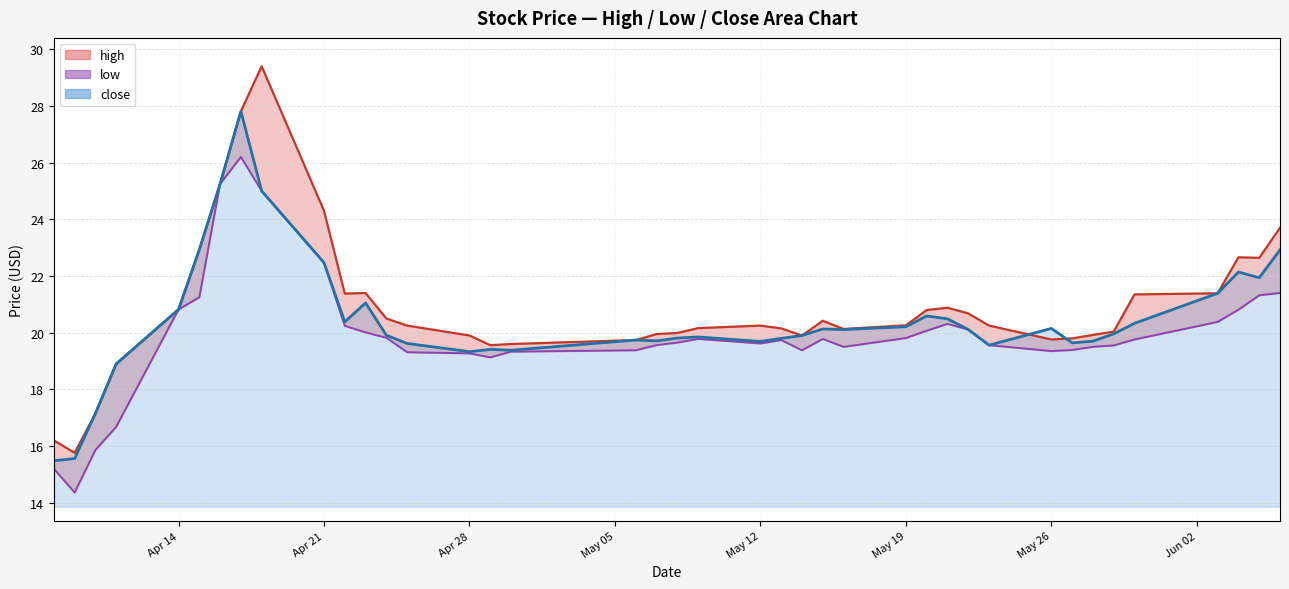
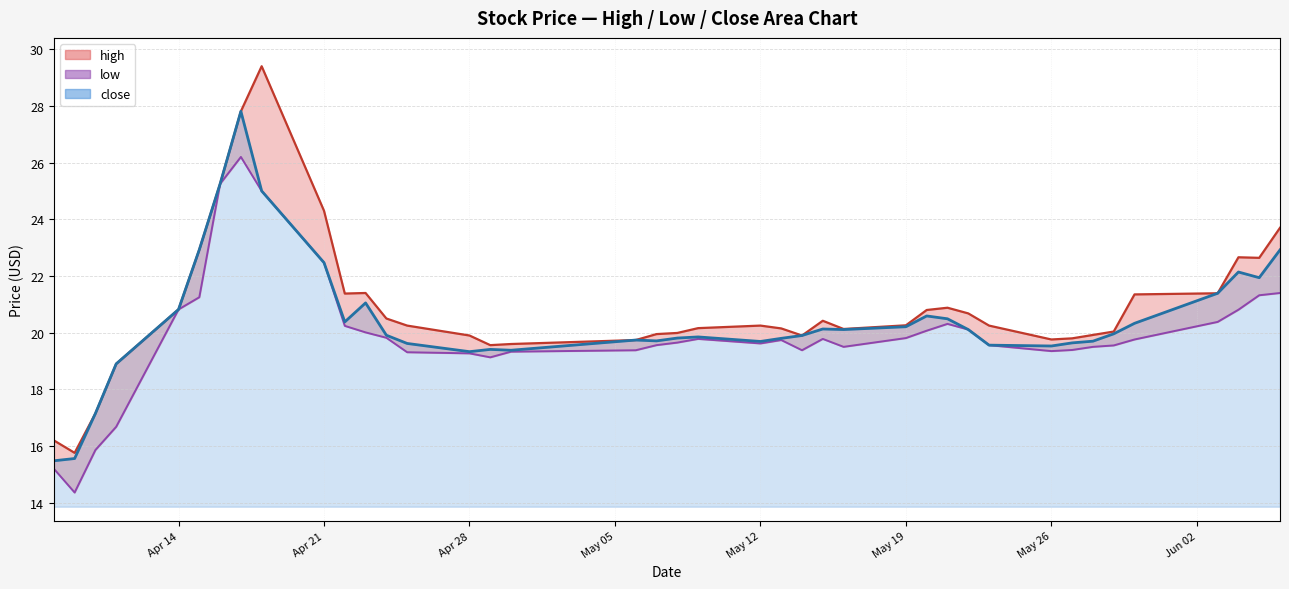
close, May 26: 20.2 -> 19.5
